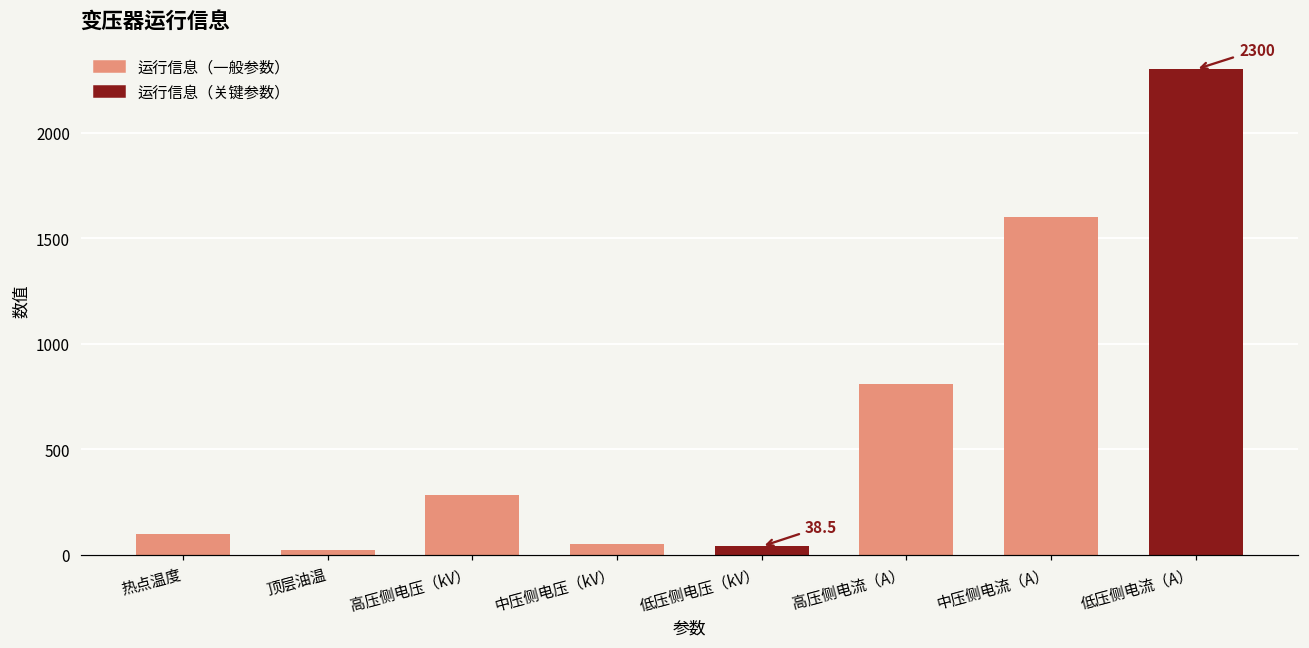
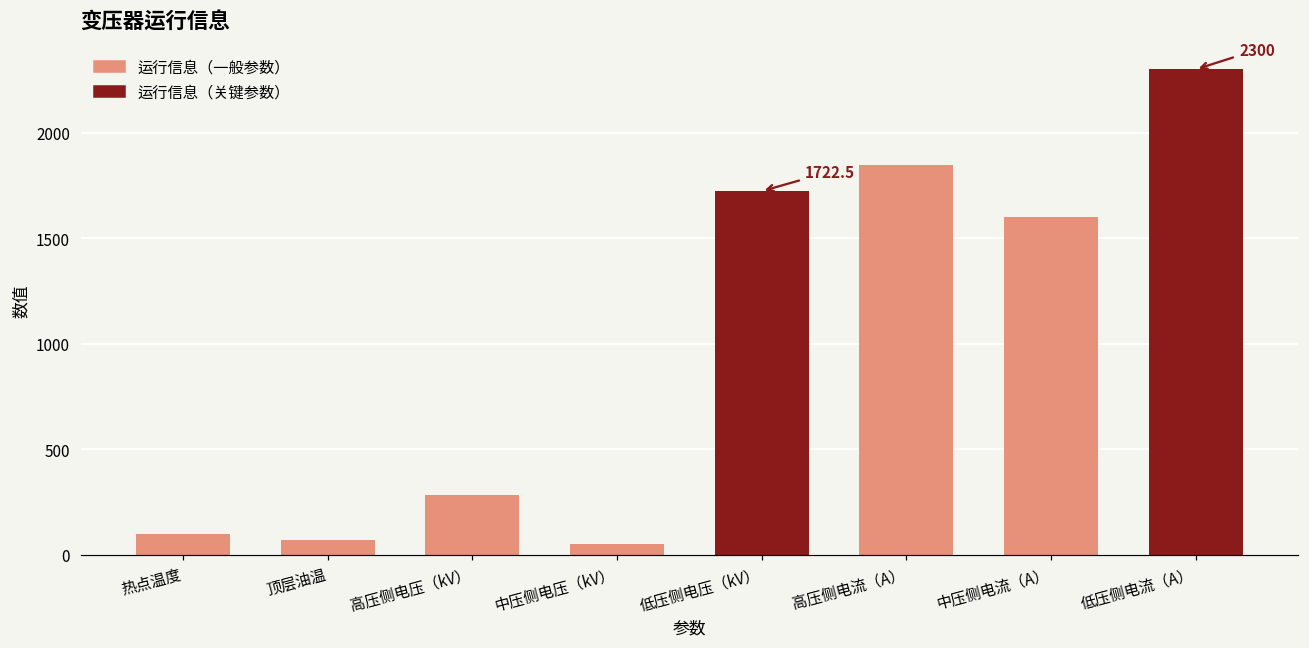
顶层油温: 20 -> 70
低压侧电压（kV）: 38.5 -> 1722.5
高压侧电流（A）: 810 -> 1850
